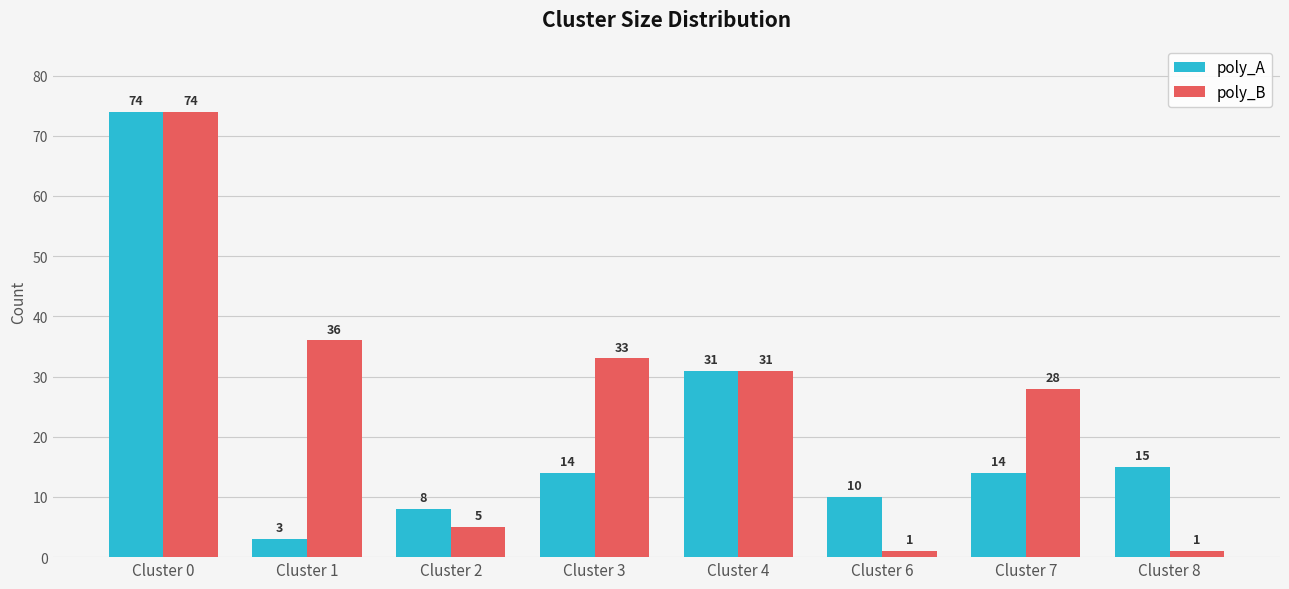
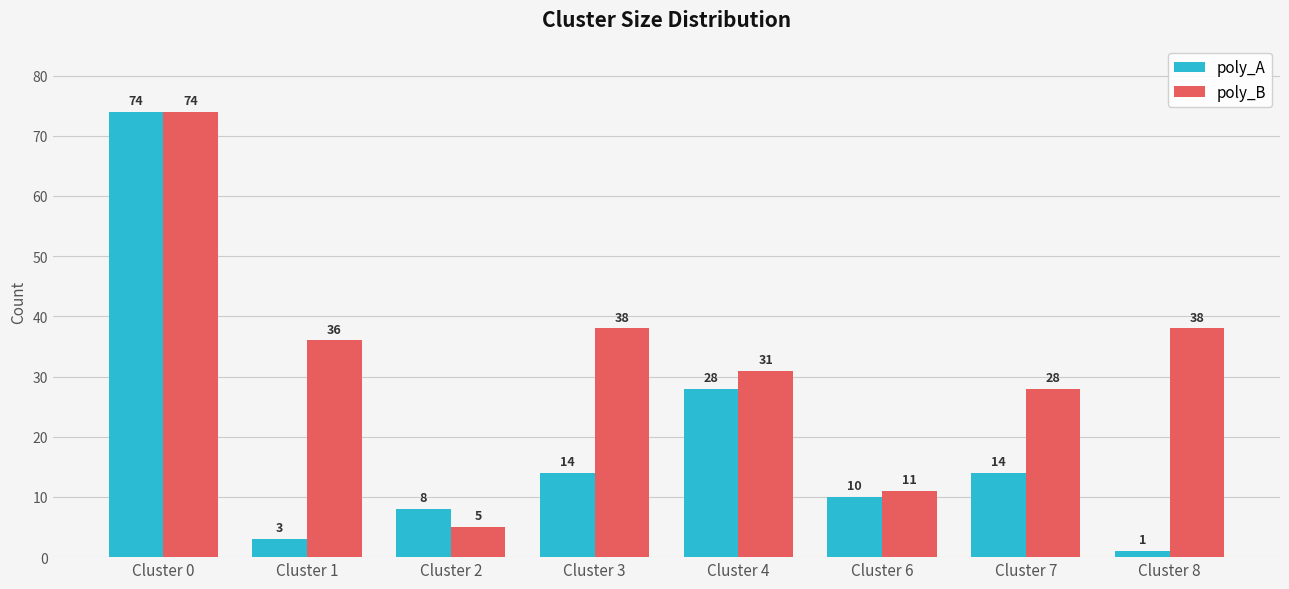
poly_B, Cluster 3: 33 -> 38
poly_A, Cluster 4: 31 -> 28
poly_B, Cluster 6: 1 -> 11
poly_A, Cluster 8: 15 -> 1
poly_B, Cluster 8: 1 -> 38
